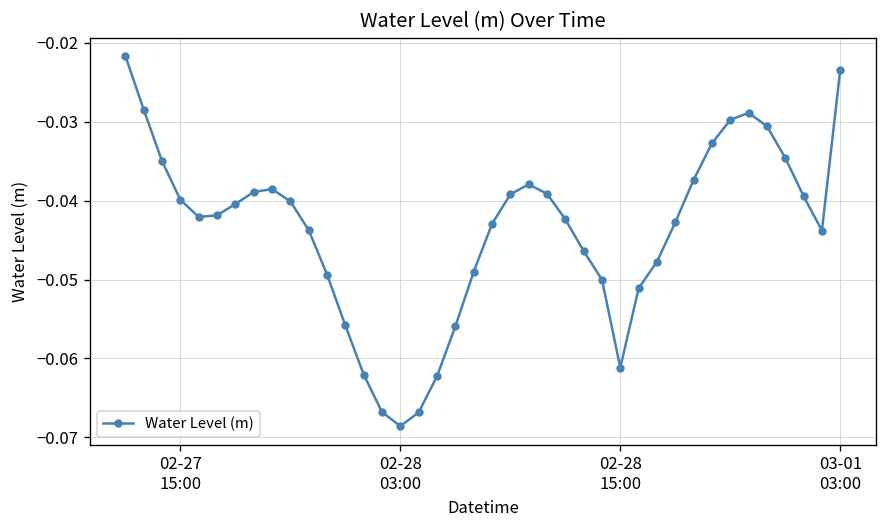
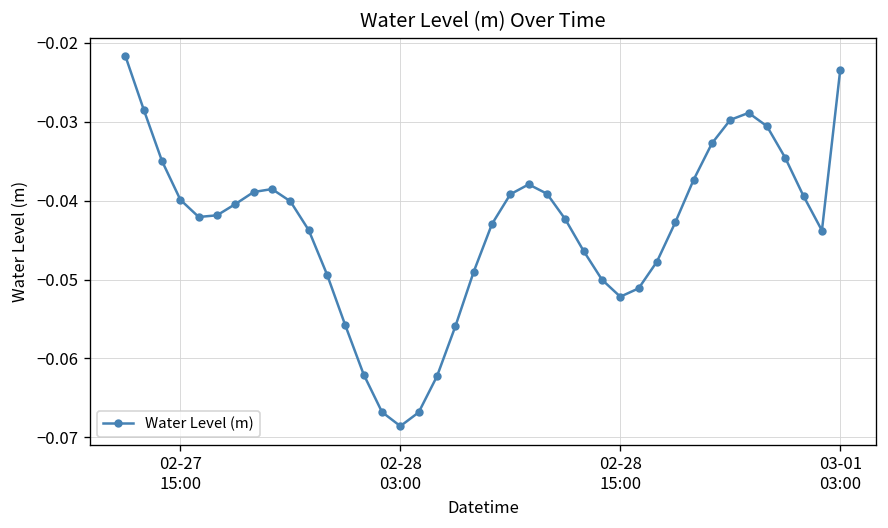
02-28 15:00: -0.061 -> -0.052
